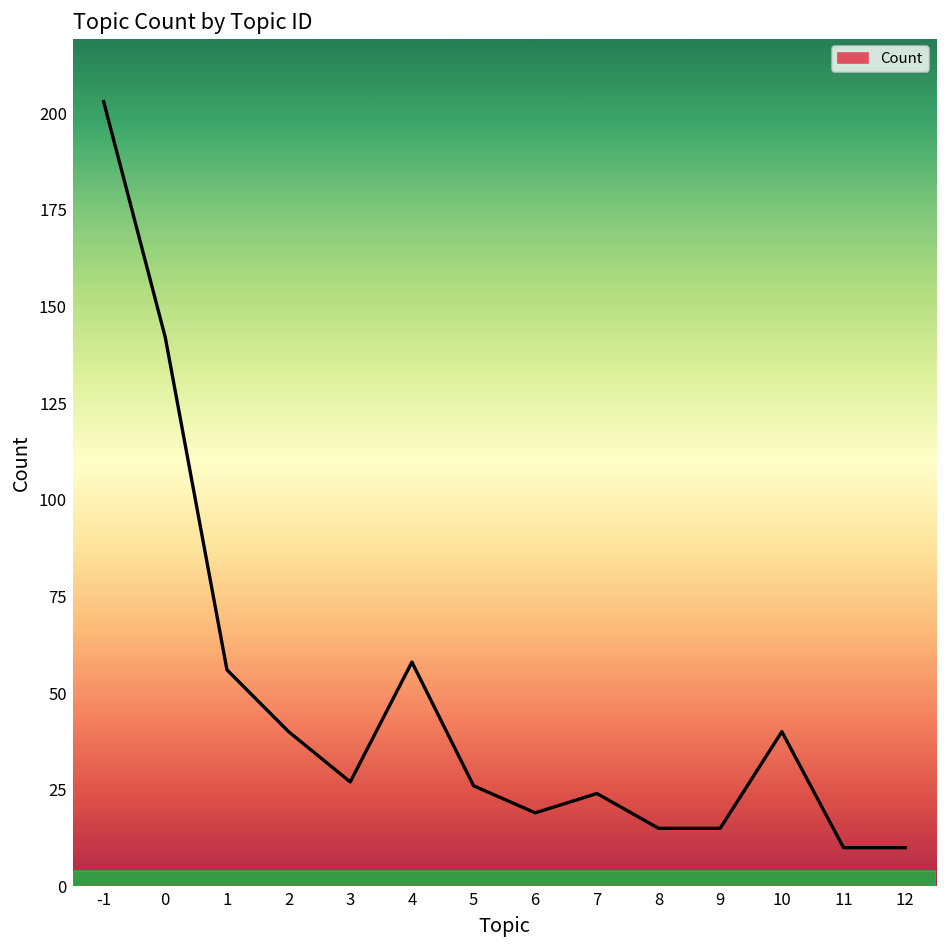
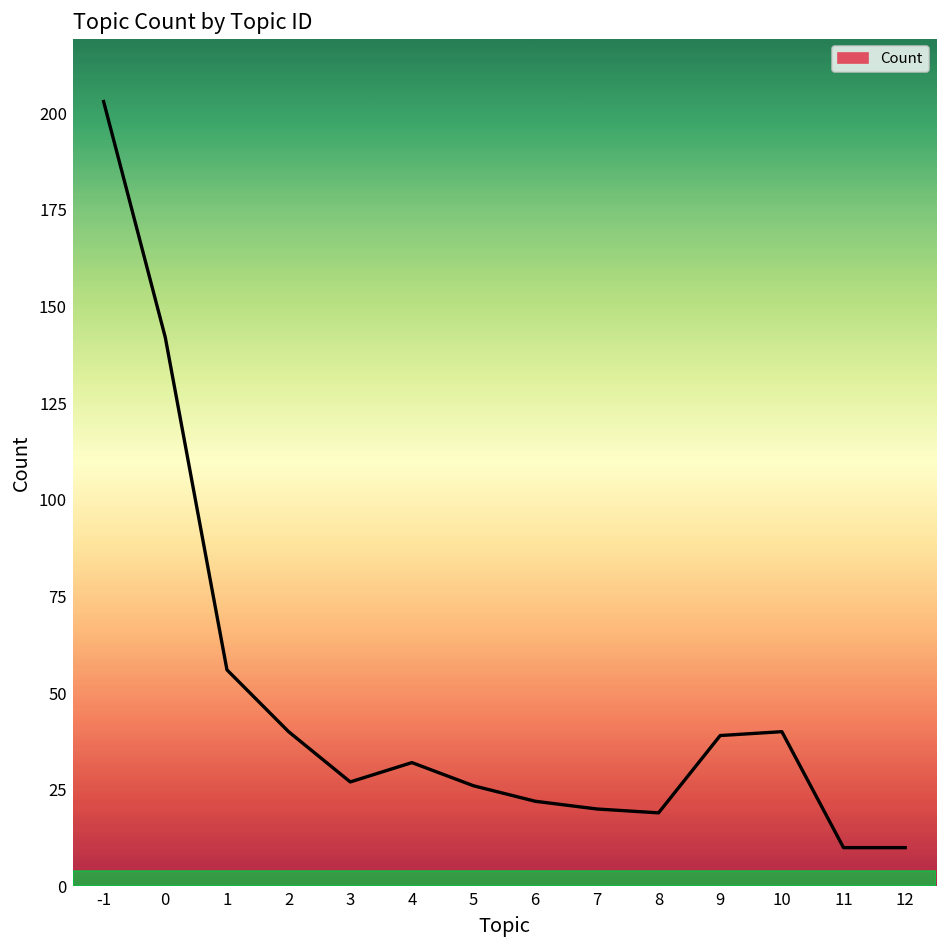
4: 58 -> 32
6: 19 -> 22
7: 24 -> 20
8: 15 -> 19
9: 15 -> 39
